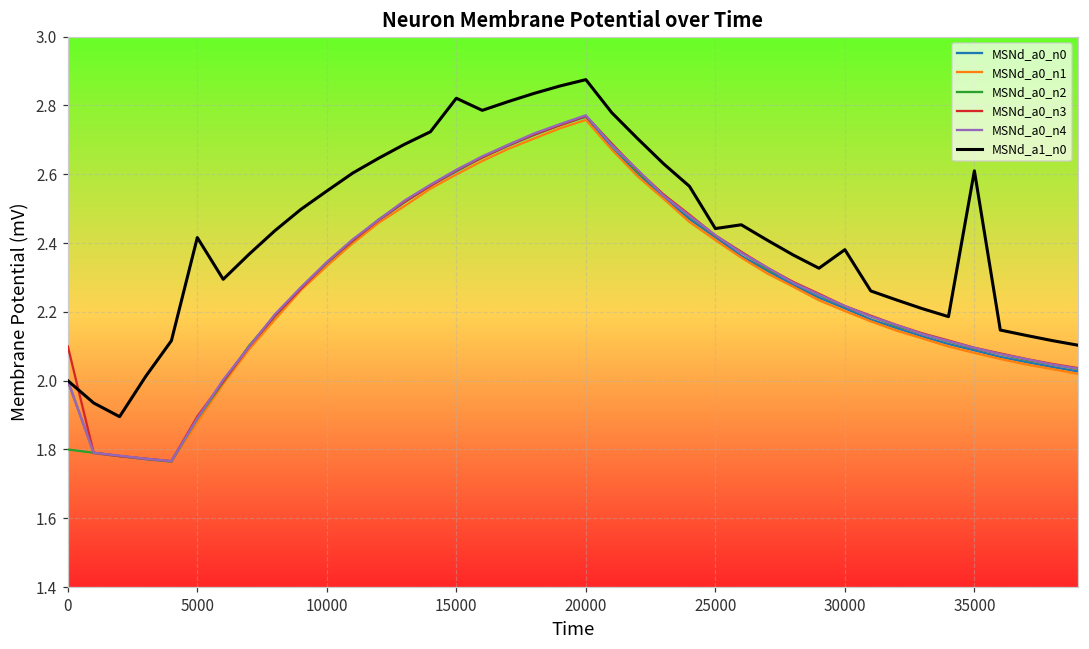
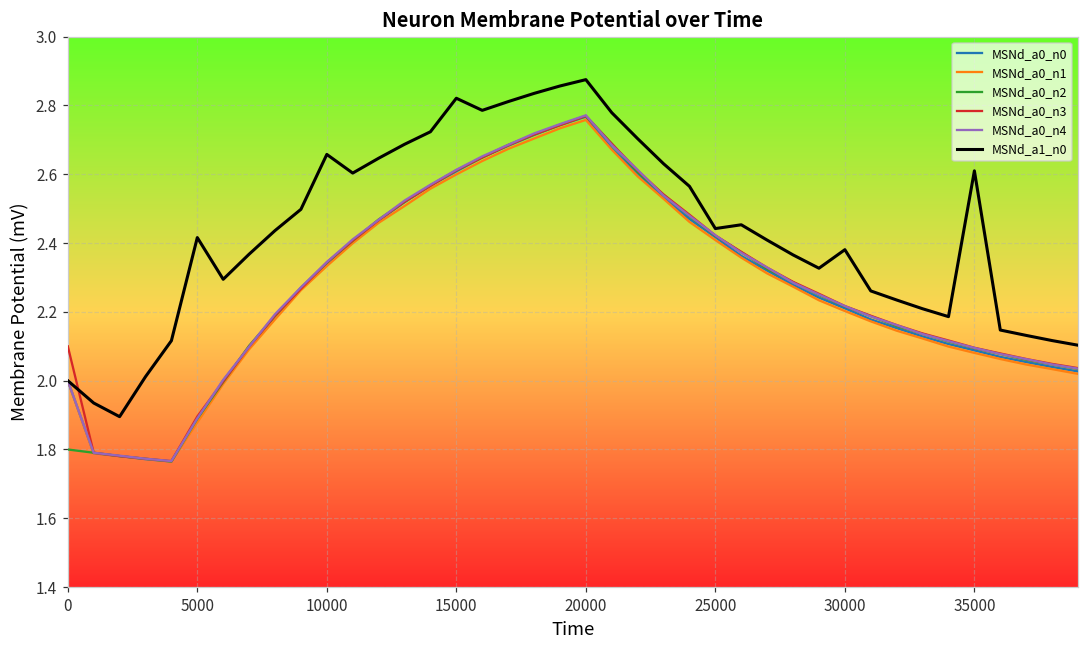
MSNd_a1_n0, 10000: 2.55 -> 2.66
